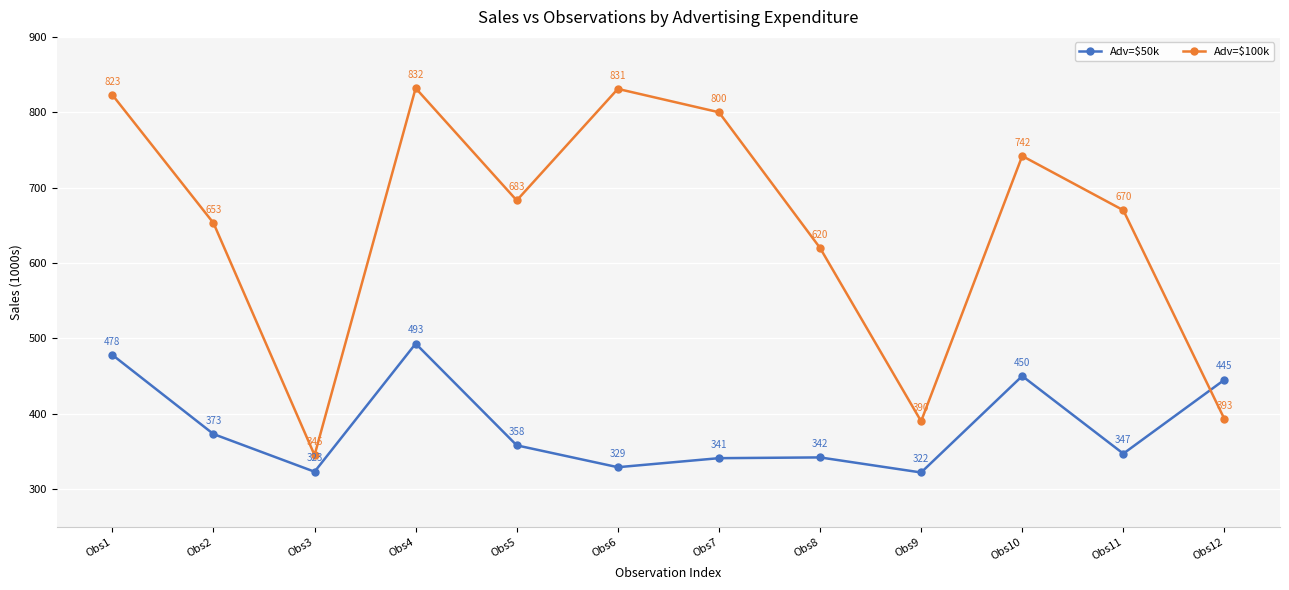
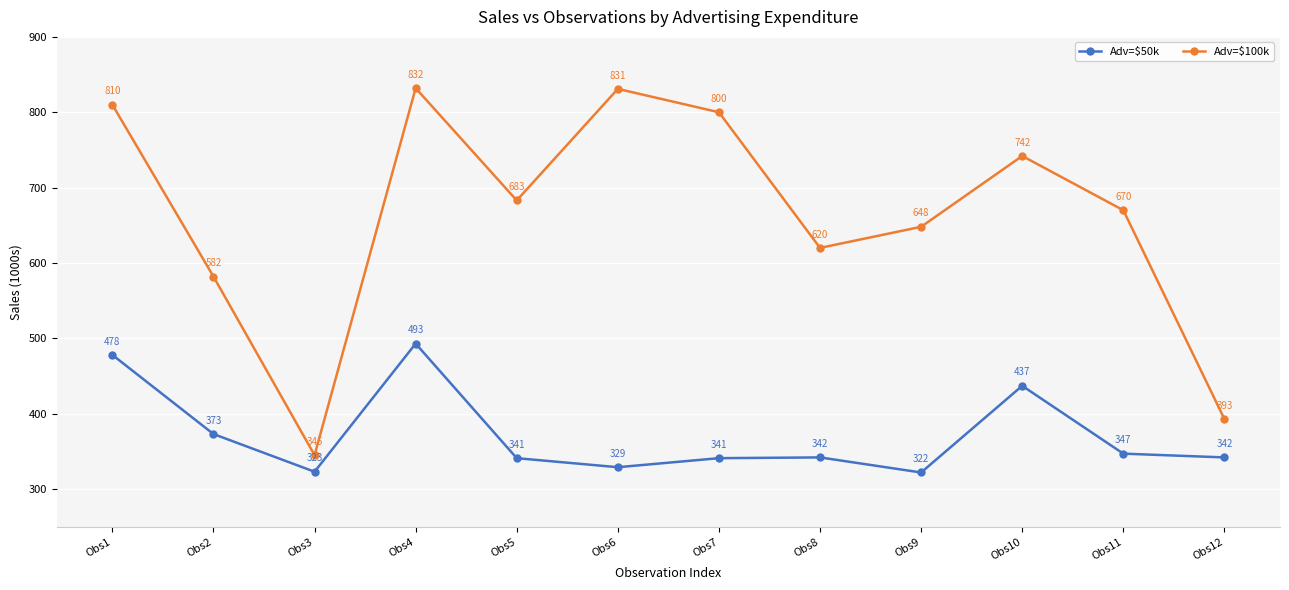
Adv=$100k, Obs1: 823 -> 810
Adv=$100k, Obs2: 653 -> 582
Adv=$50k, Obs5: 358 -> 341
Adv=$100k, Obs9: 390 -> 648
Adv=$50k, Obs10: 450 -> 437
Adv=$50k, Obs12: 445 -> 342
